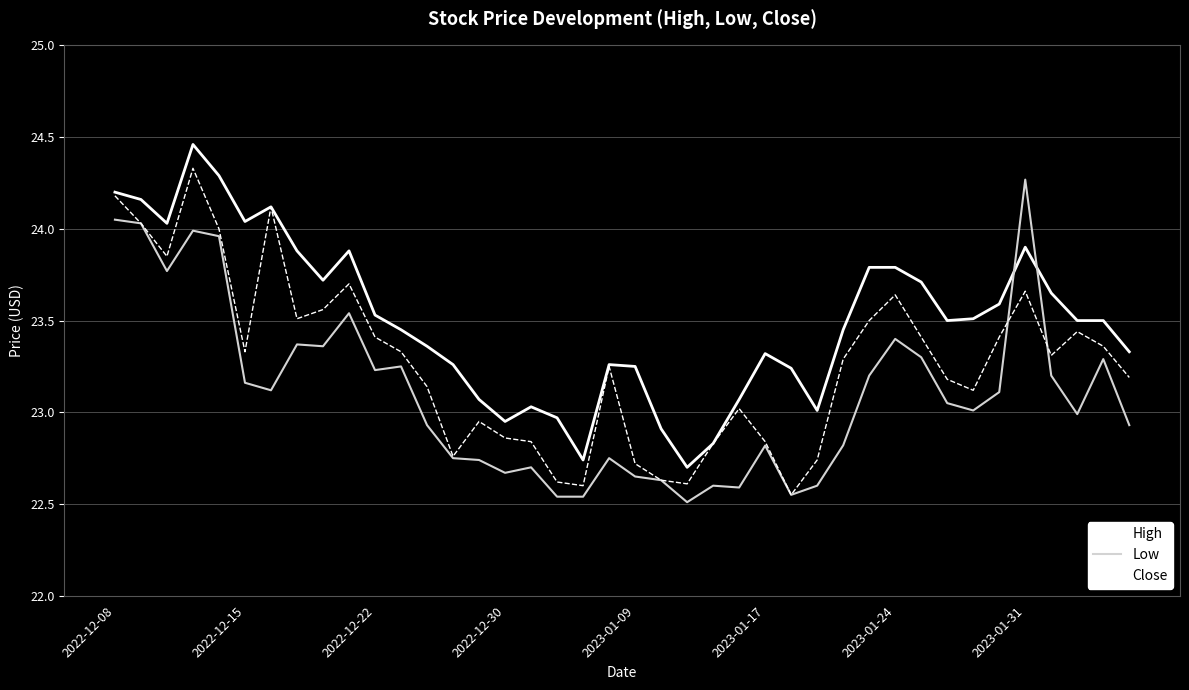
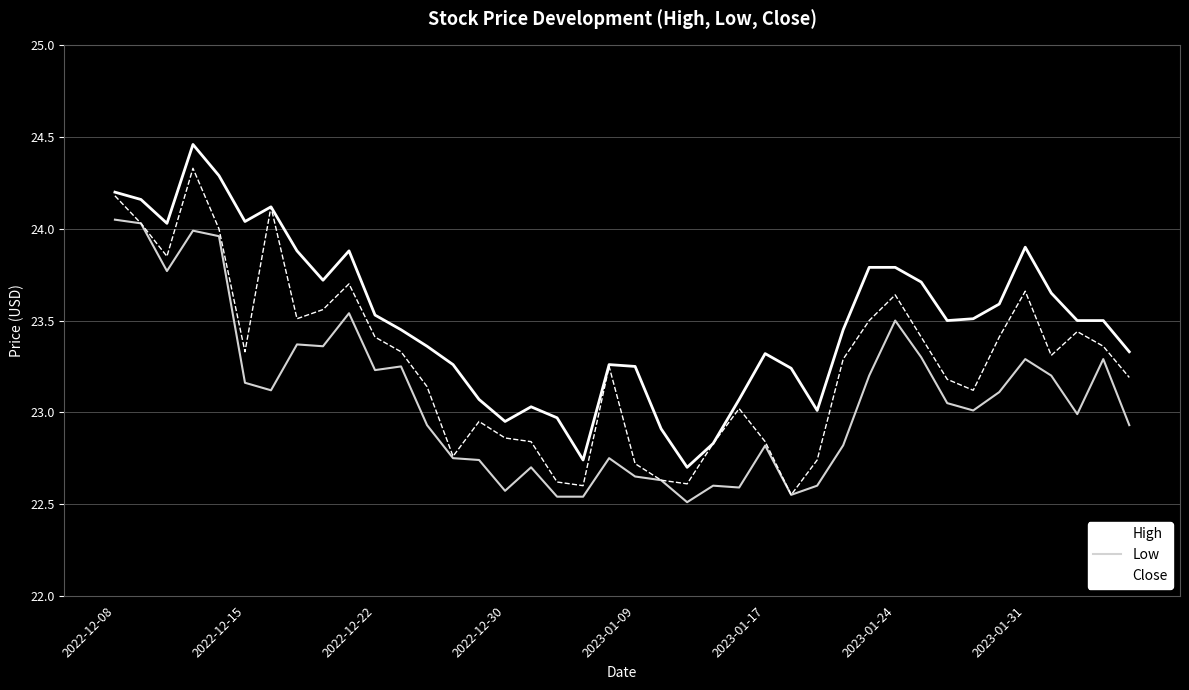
Low, 2022-12-30: 22.67 -> 22.57
Low, 2023-01-24: 23.4 -> 23.5
Low, 2023-01-31: 24.27 -> 23.29
